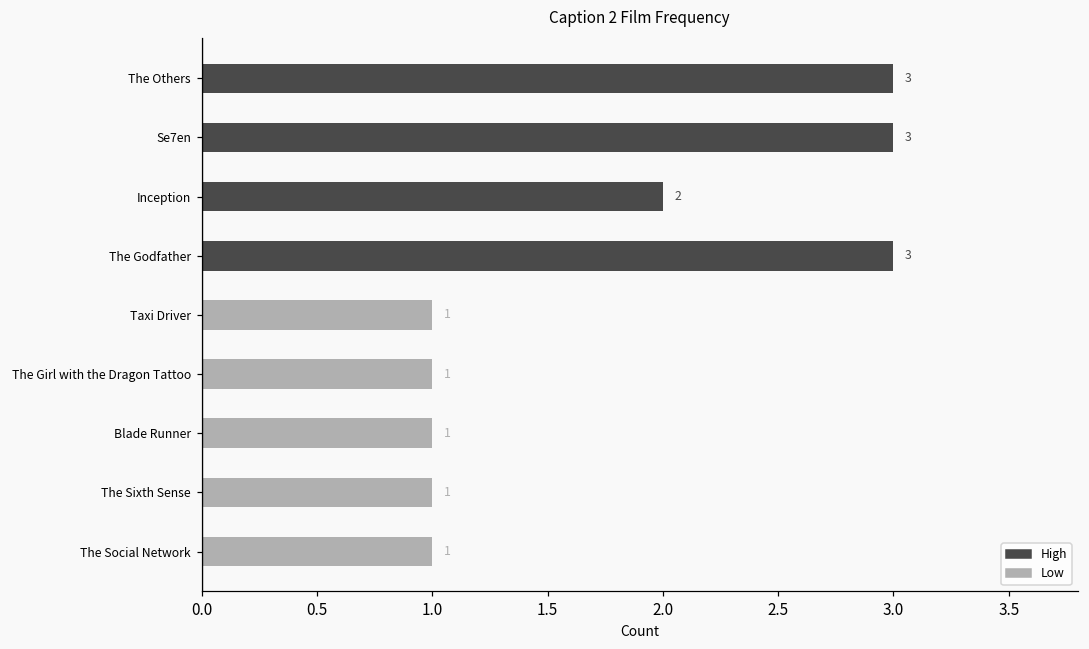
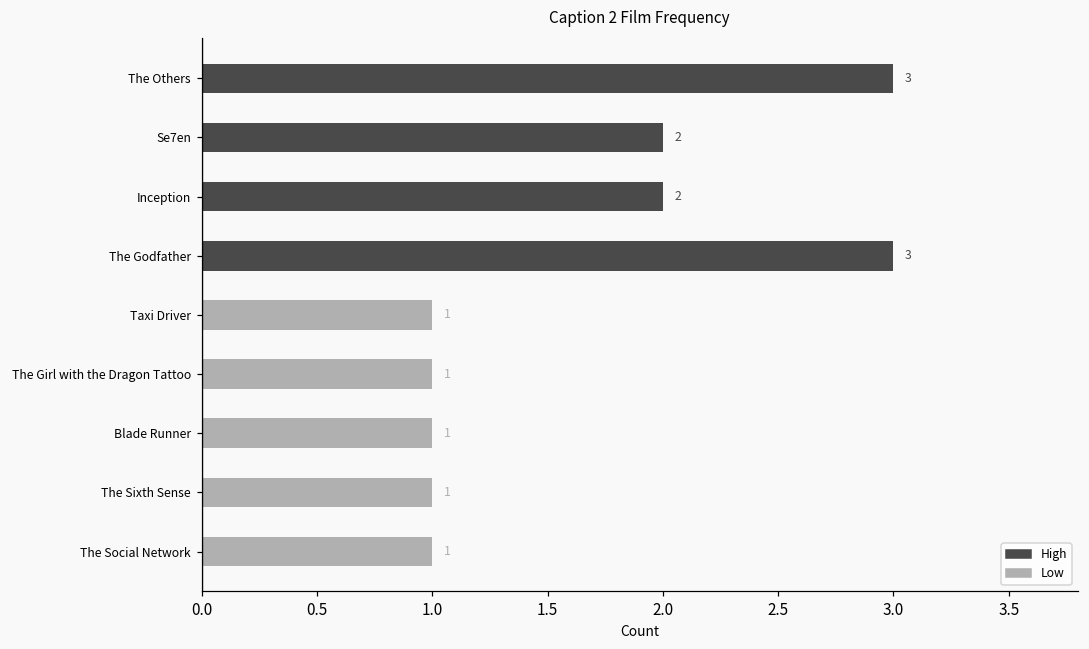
High, Se7en: 3 -> 2
